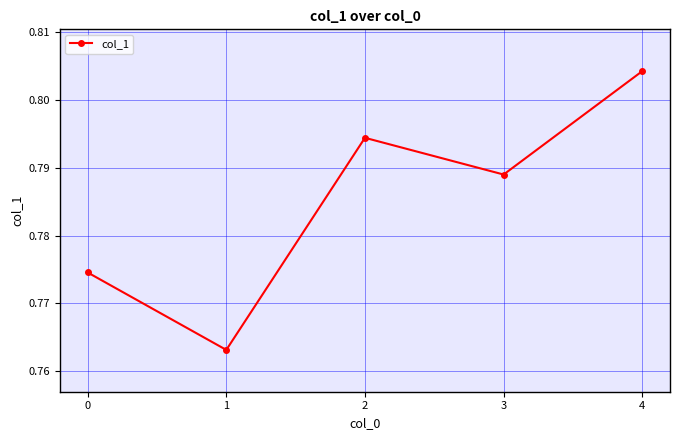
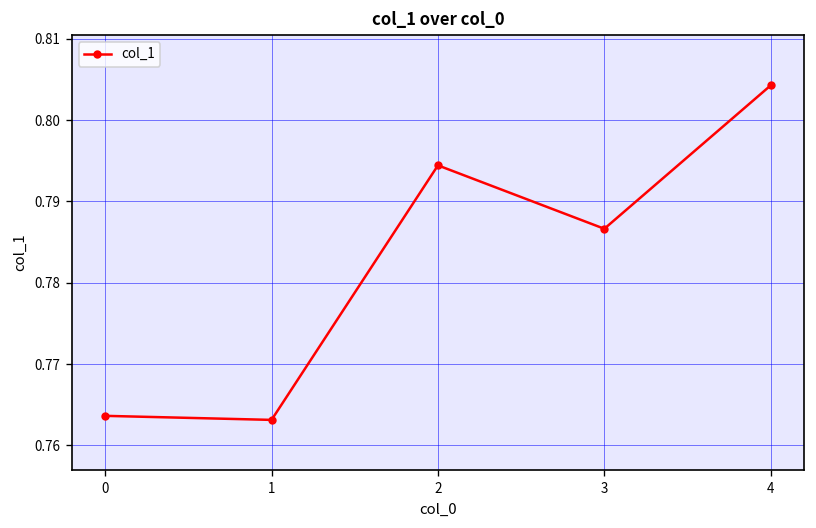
0: 0.775 -> 0.764
3: 0.789 -> 0.787
